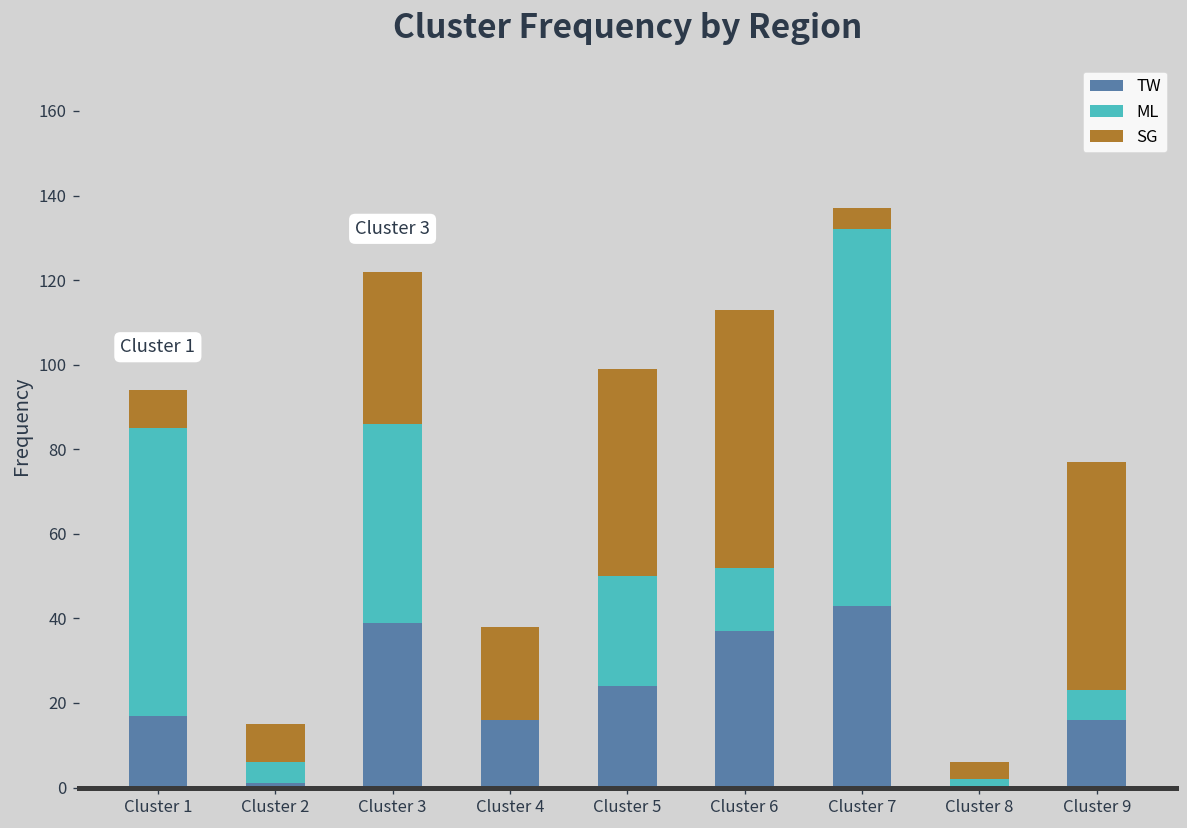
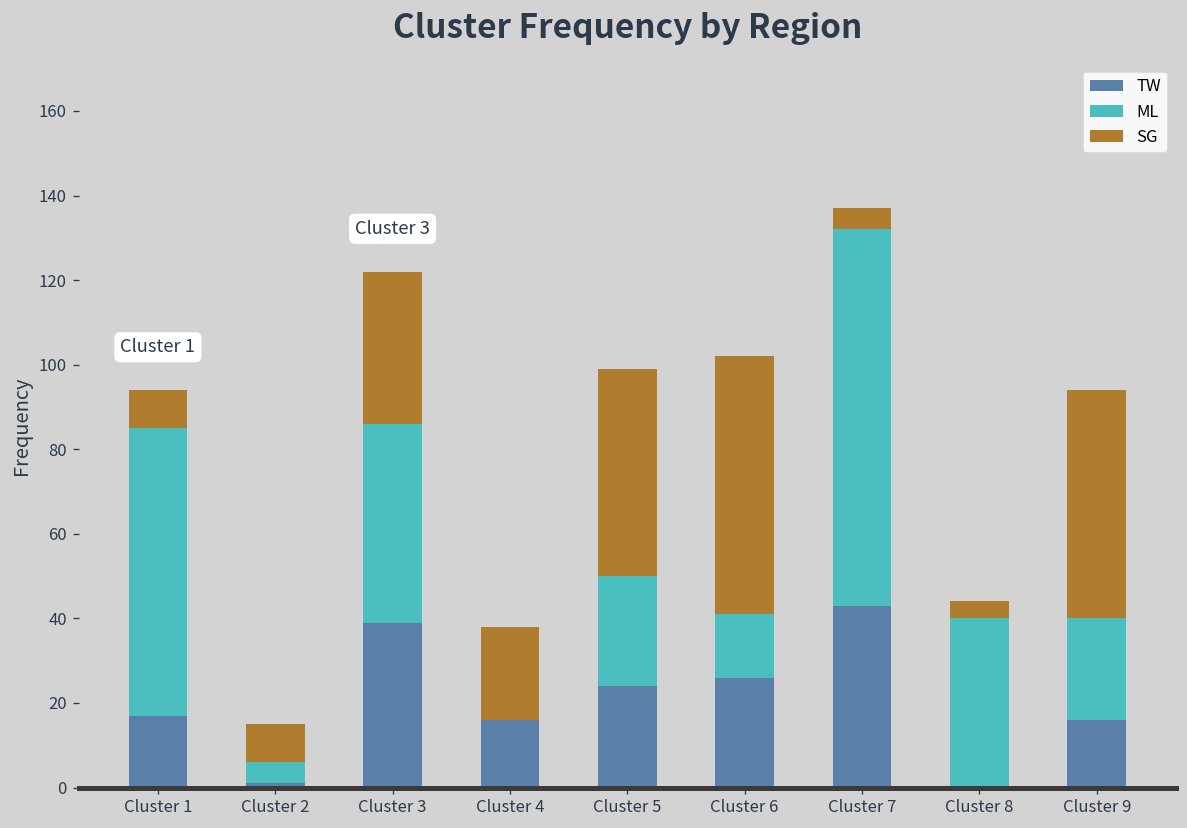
TW, Cluster 6: 37 -> 26
ML, Cluster 8: 2 -> 40
ML, Cluster 9: 7 -> 24
